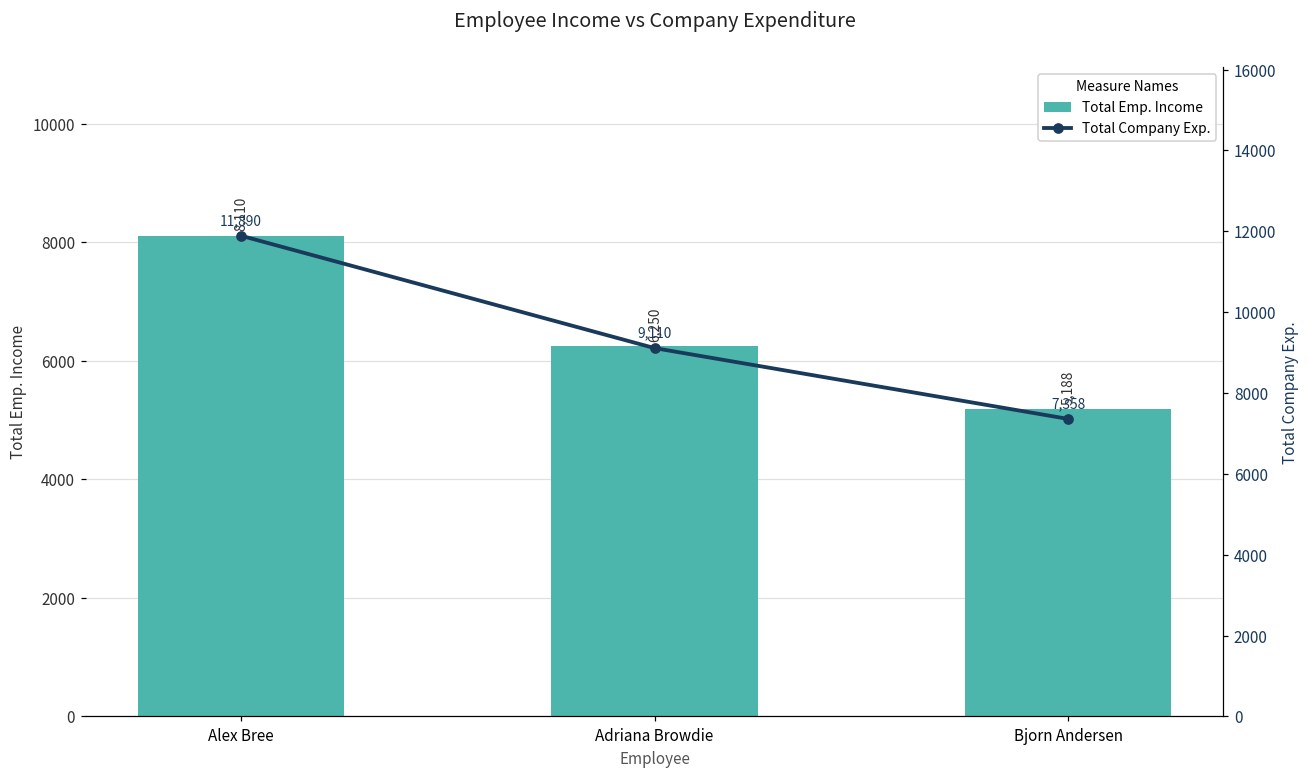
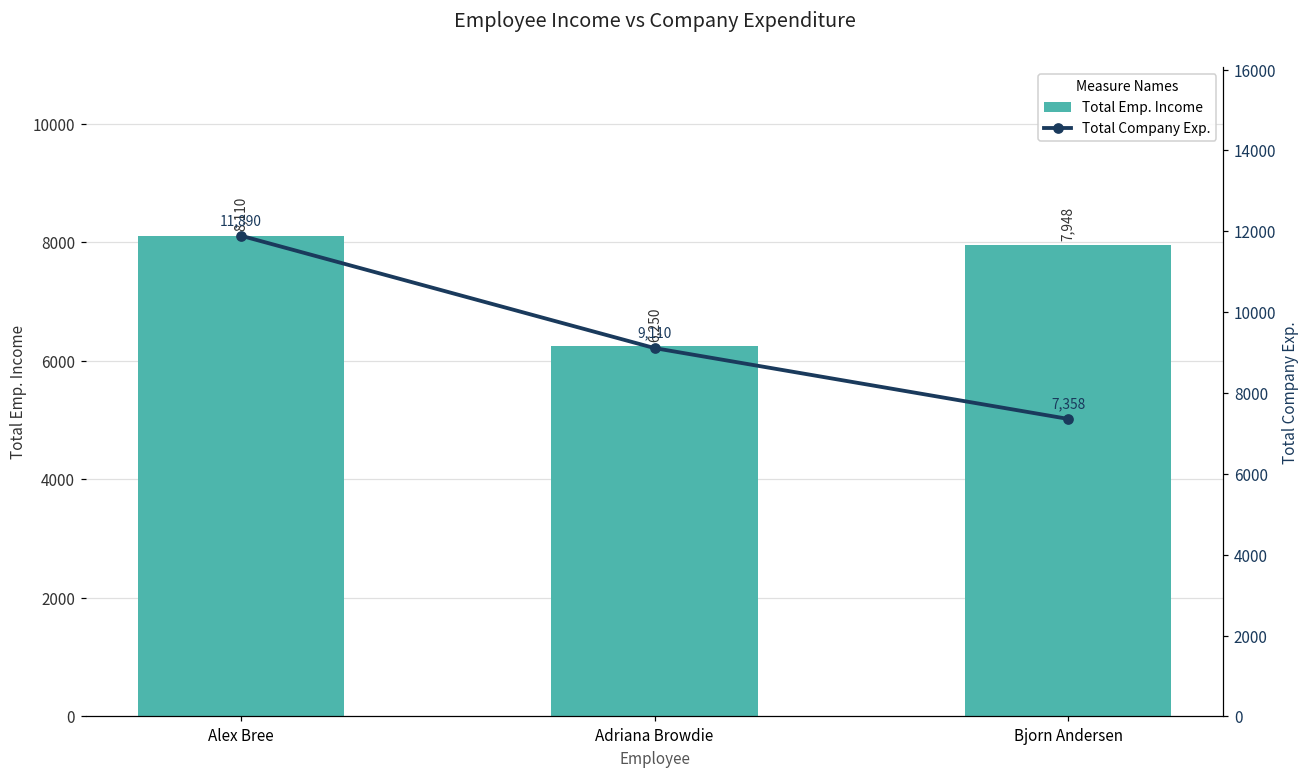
Total Emp. Income, Bjorn Andersen: 5,188 -> 7,948
